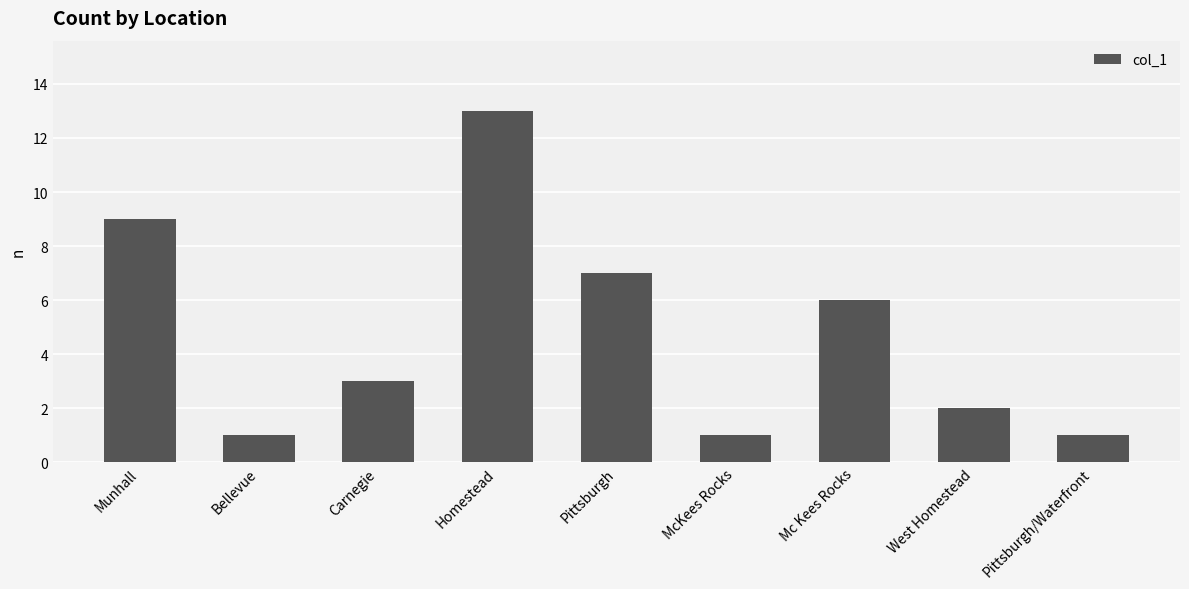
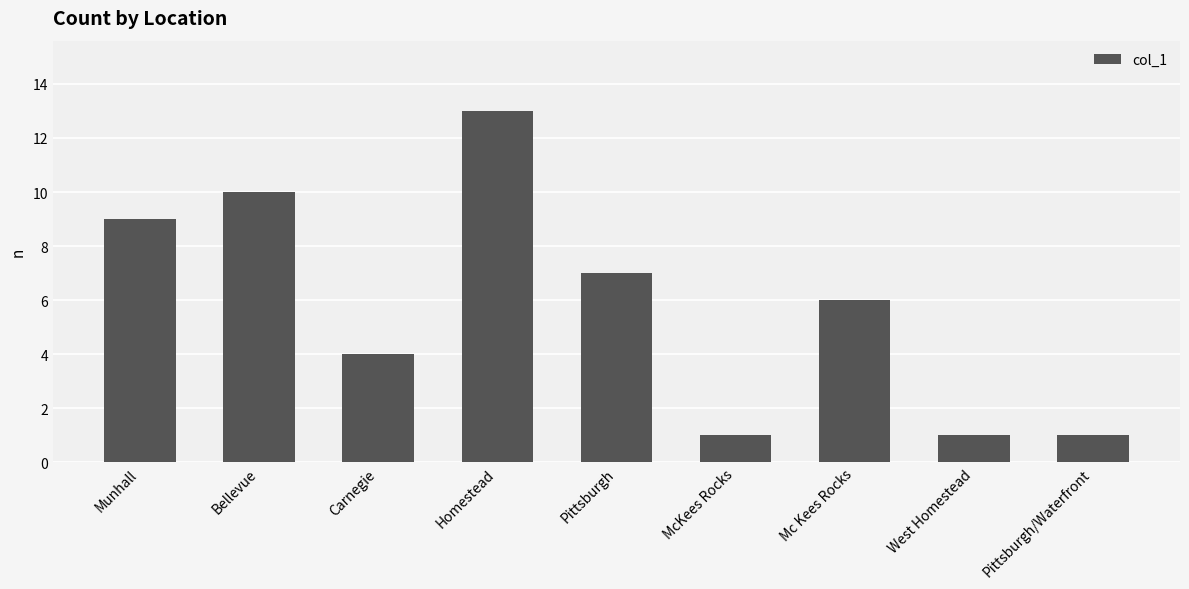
Bellevue: 1 -> 10
Carnegie: 3 -> 4
West Homestead: 2 -> 1
